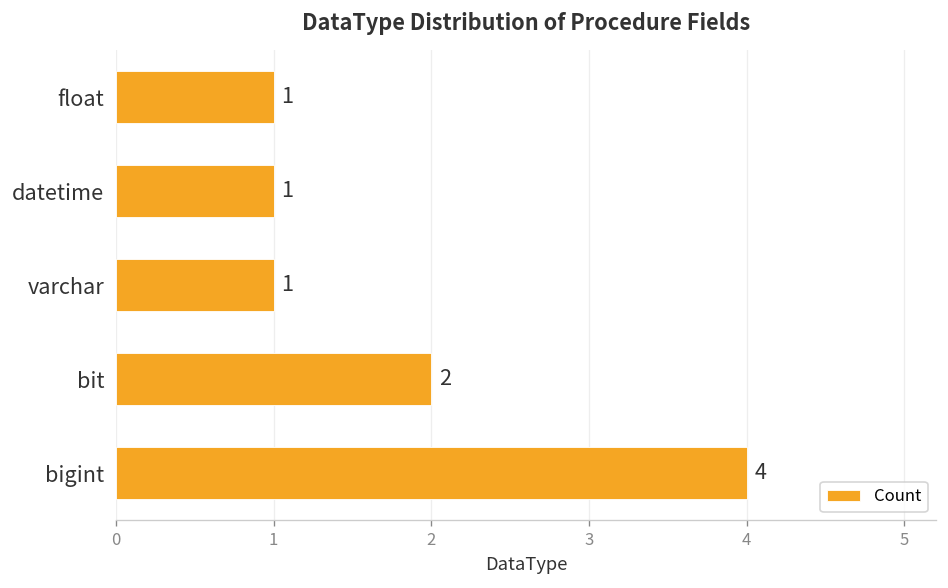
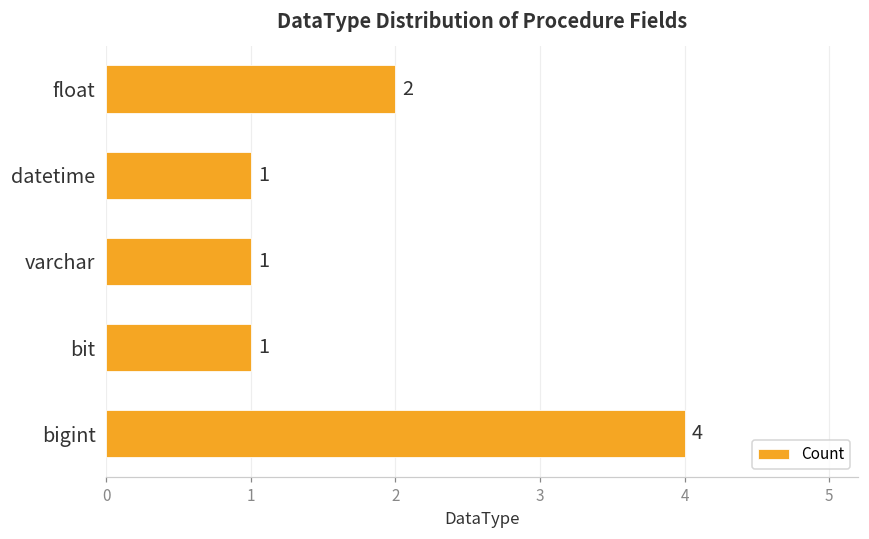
float: 1 -> 2
bit: 2 -> 1
